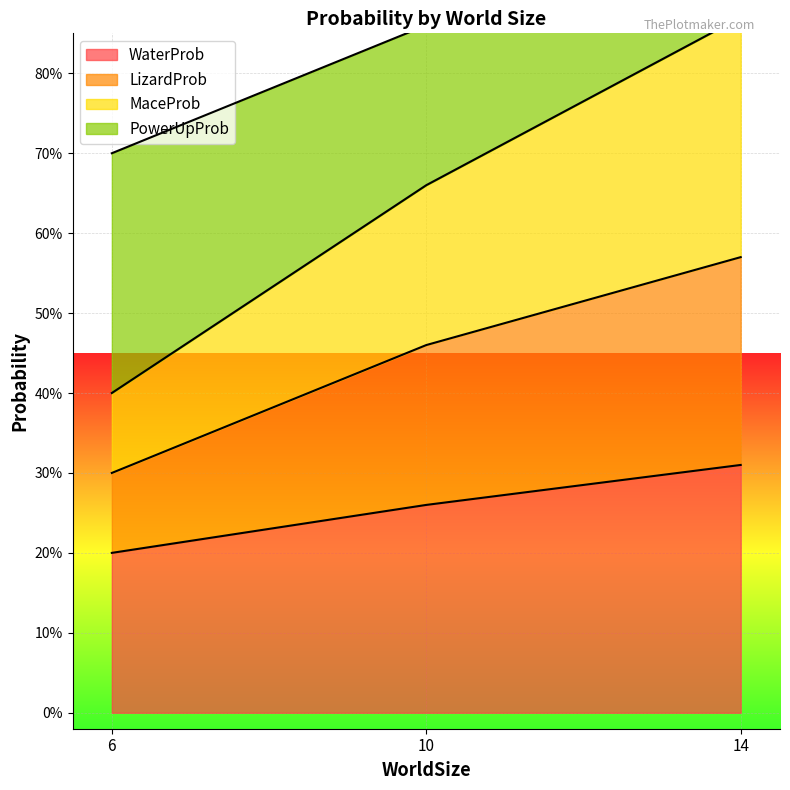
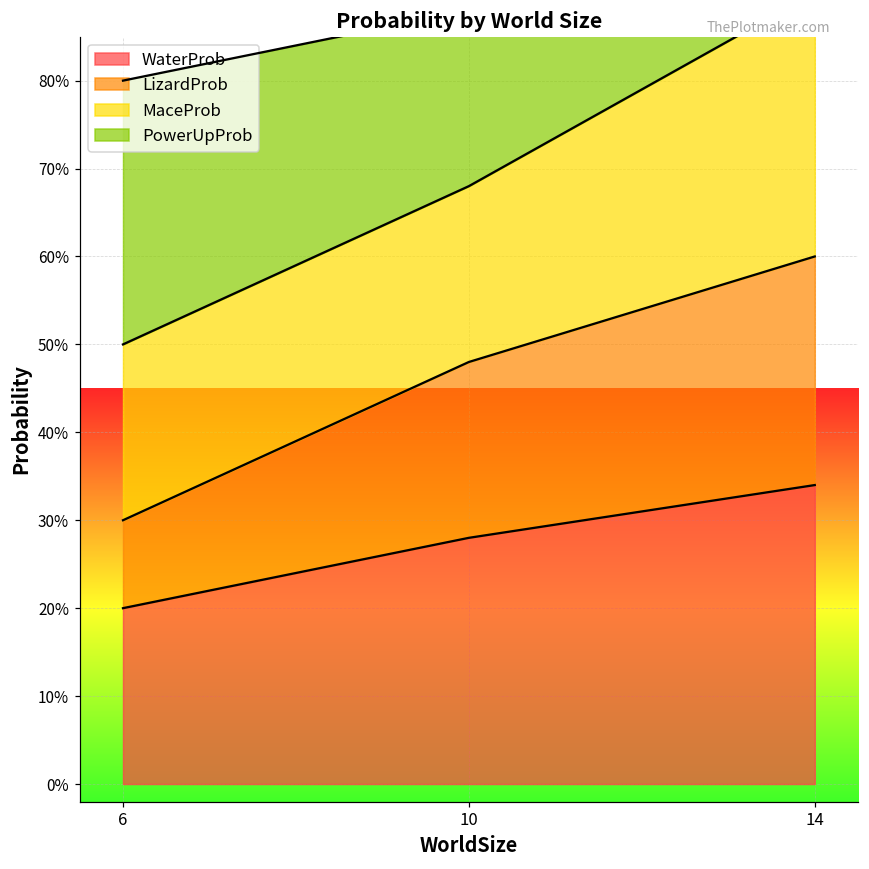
MaceProb, 6: 10% -> 20%
WaterProb, 10: 26% -> 28%
WaterProb, 14: 31% -> 34%
